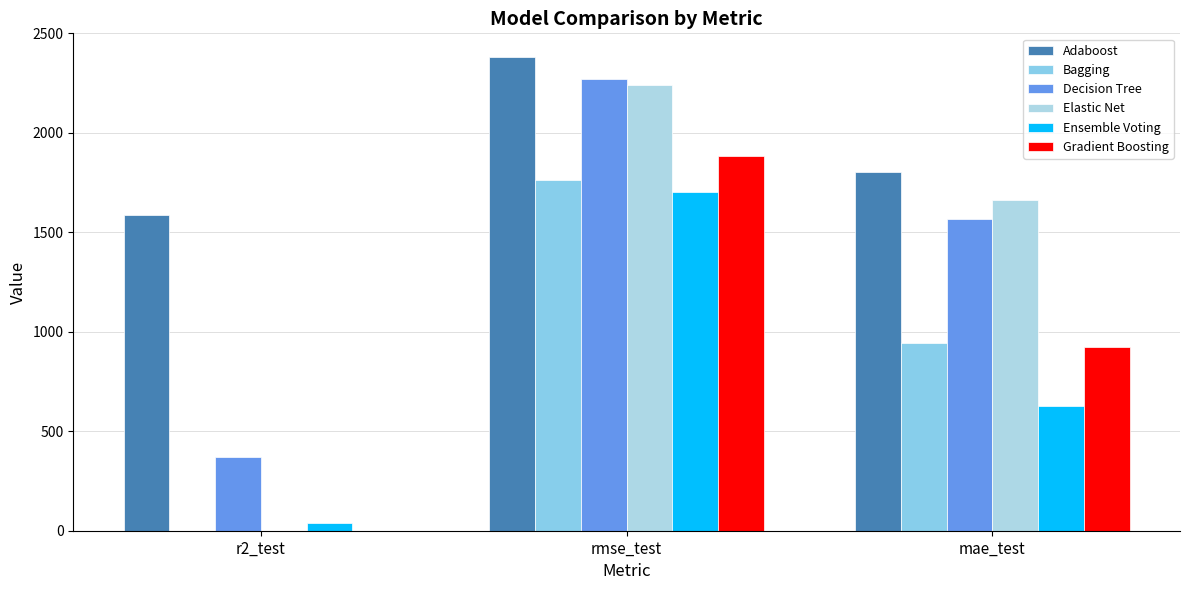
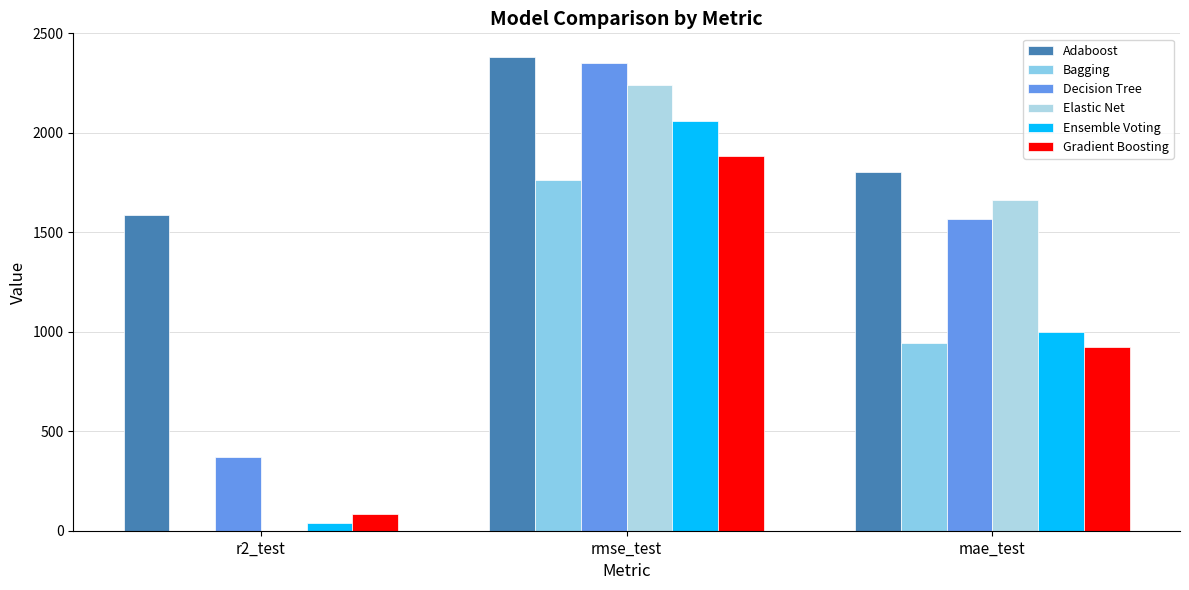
Gradient Boosting, r2_test: 0 -> 80
Decision Tree, rmse_test: 2270 -> 2350
Ensemble Voting, rmse_test: 1700 -> 2060
Ensemble Voting, mae_test: 630 -> 1000
